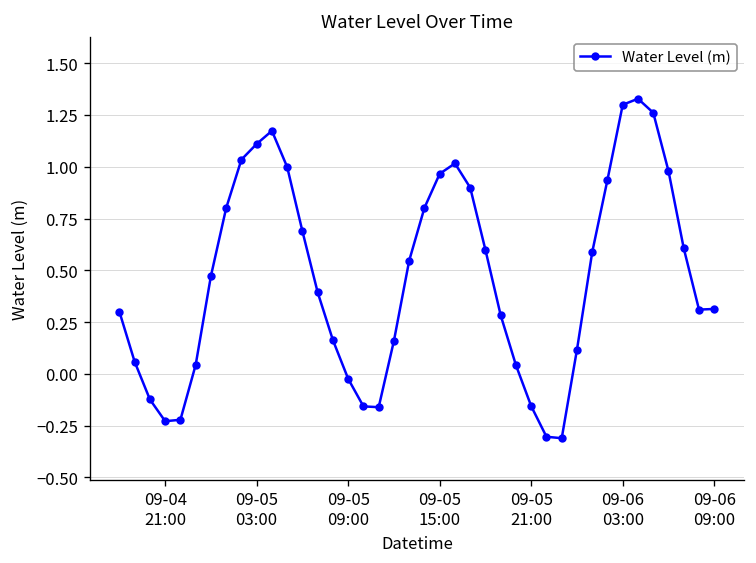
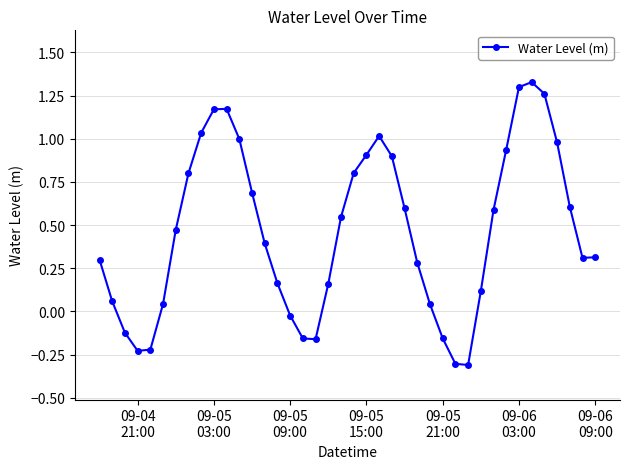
09-05 03:00: 1.11 -> 1.17
09-05 15:00: 0.97 -> 0.91
